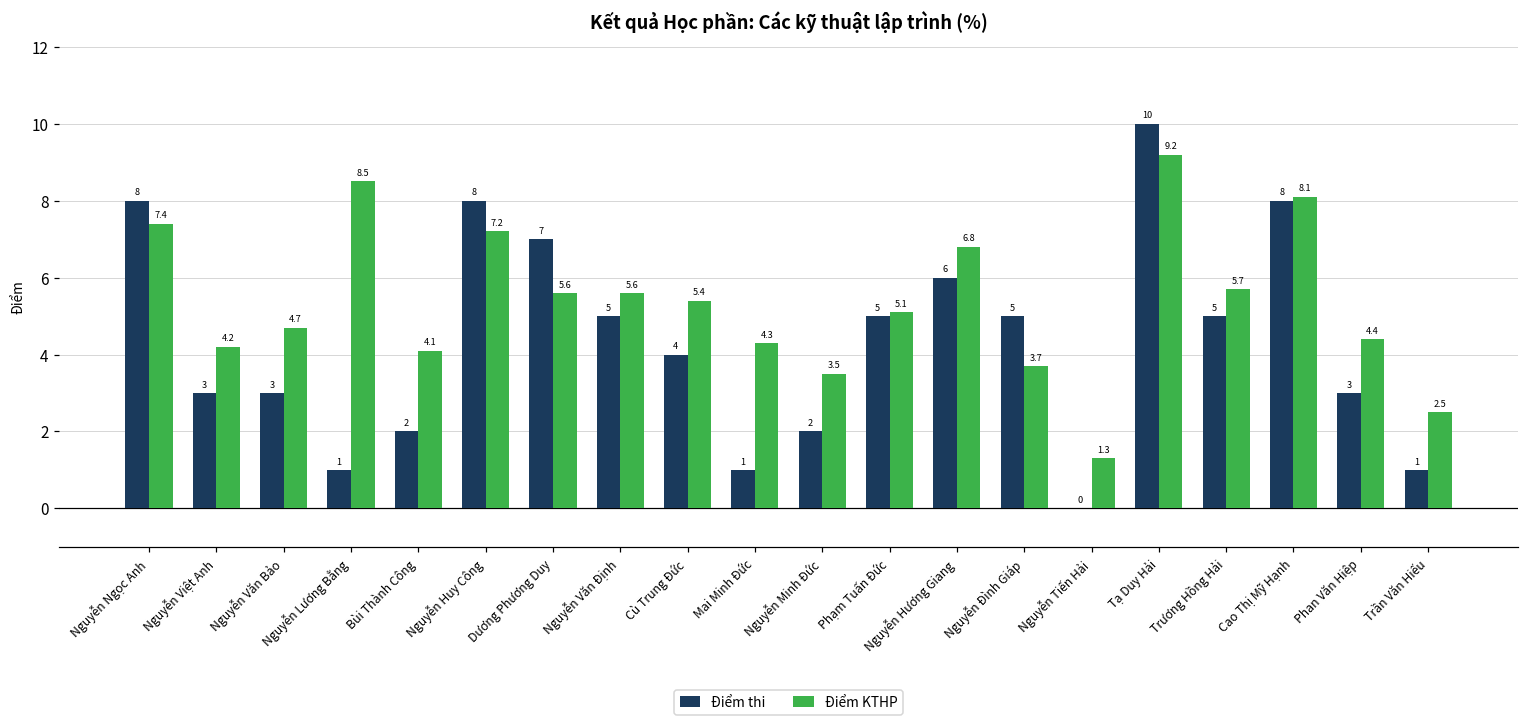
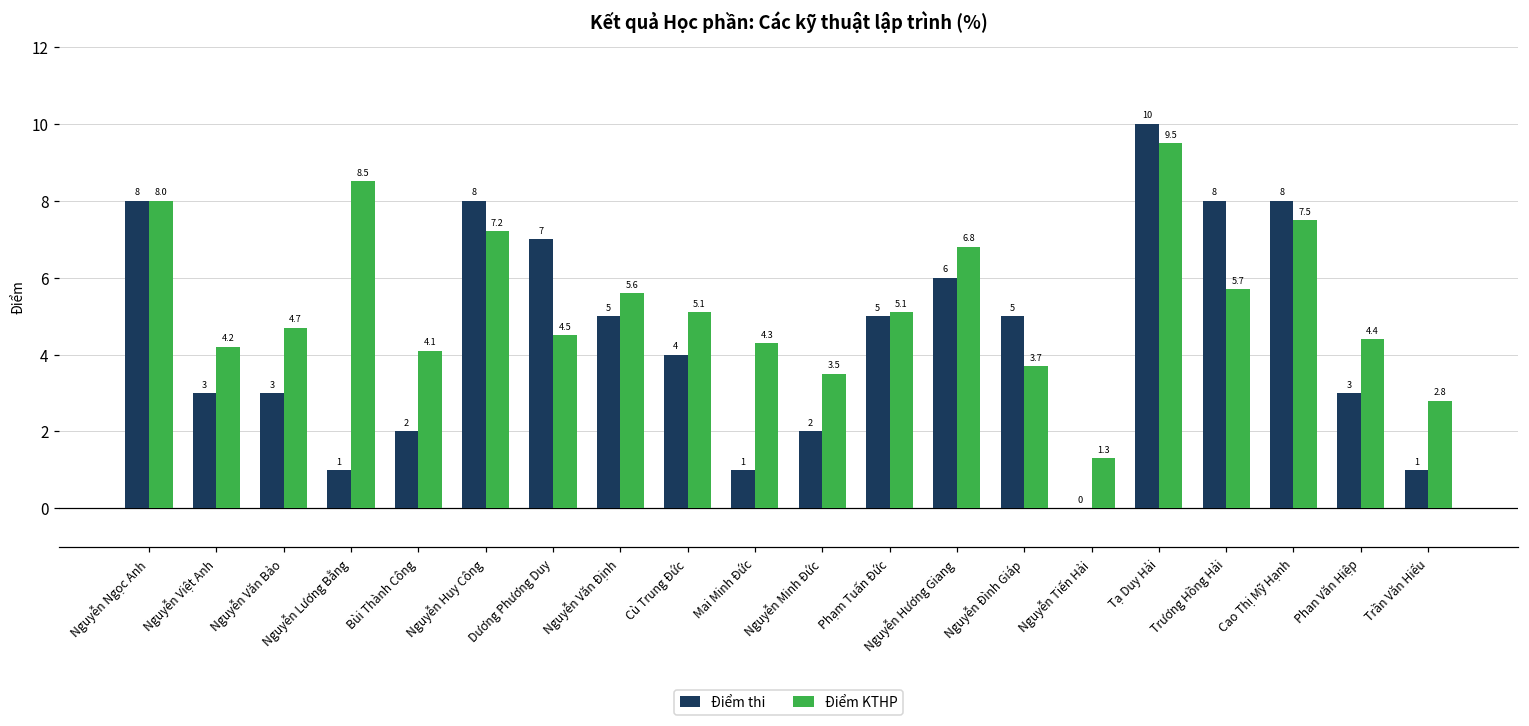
Điểm KTHP, Nguyễn Ngọc Anh: 7.4 -> 8.0
Điểm KTHP, Dương Phương Duy: 5.6 -> 4.5
Điểm KTHP, Cù Trung Đức: 5.4 -> 5.1
Điểm KTHP, Tạ Duy Hải: 9.2 -> 9.5
Điểm thi, Trương Hồng Hải: 5 -> 8
Điểm KTHP, Cao Thị Mỹ Hạnh: 8.1 -> 7.5
Điểm KTHP, Trần Văn Hiếu: 2.5 -> 2.8
